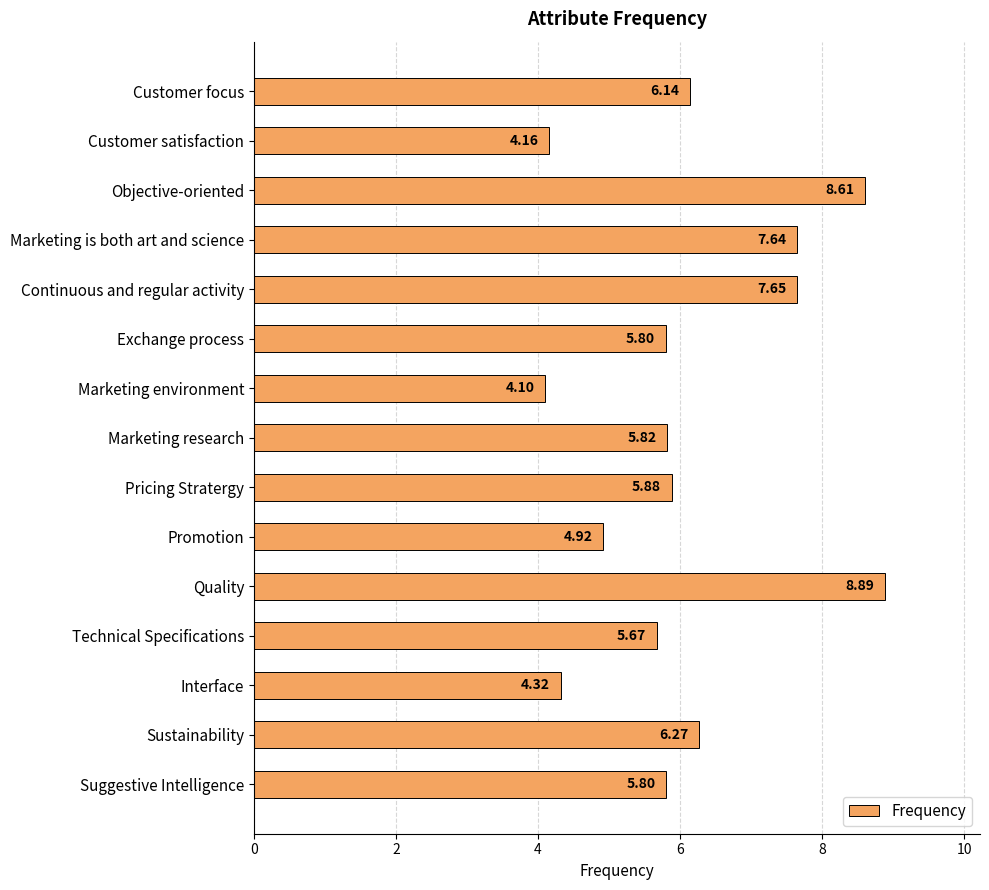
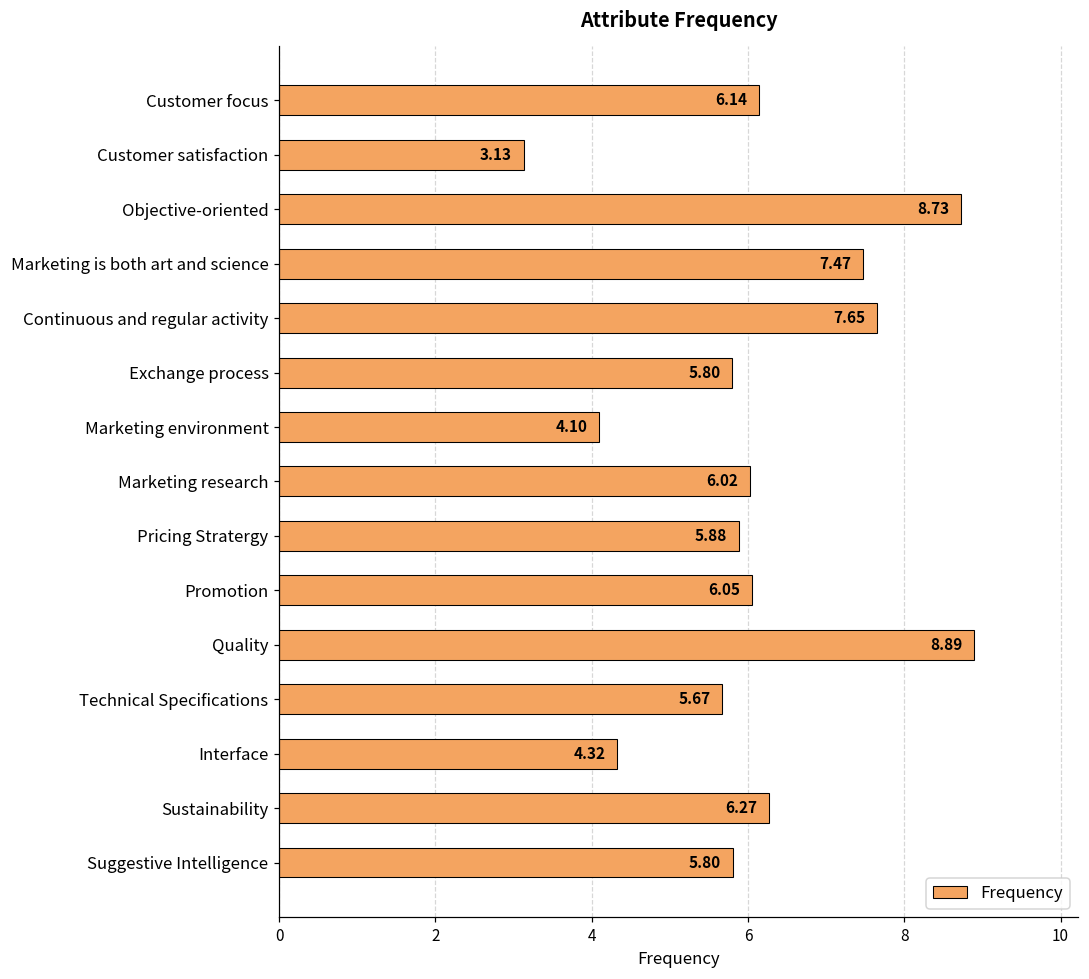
Customer satisfaction: 4.16 -> 3.13
Objective-oriented: 8.61 -> 8.73
Marketing is both art and science: 7.64 -> 7.47
Marketing research: 5.82 -> 6.02
Promotion: 4.92 -> 6.05
